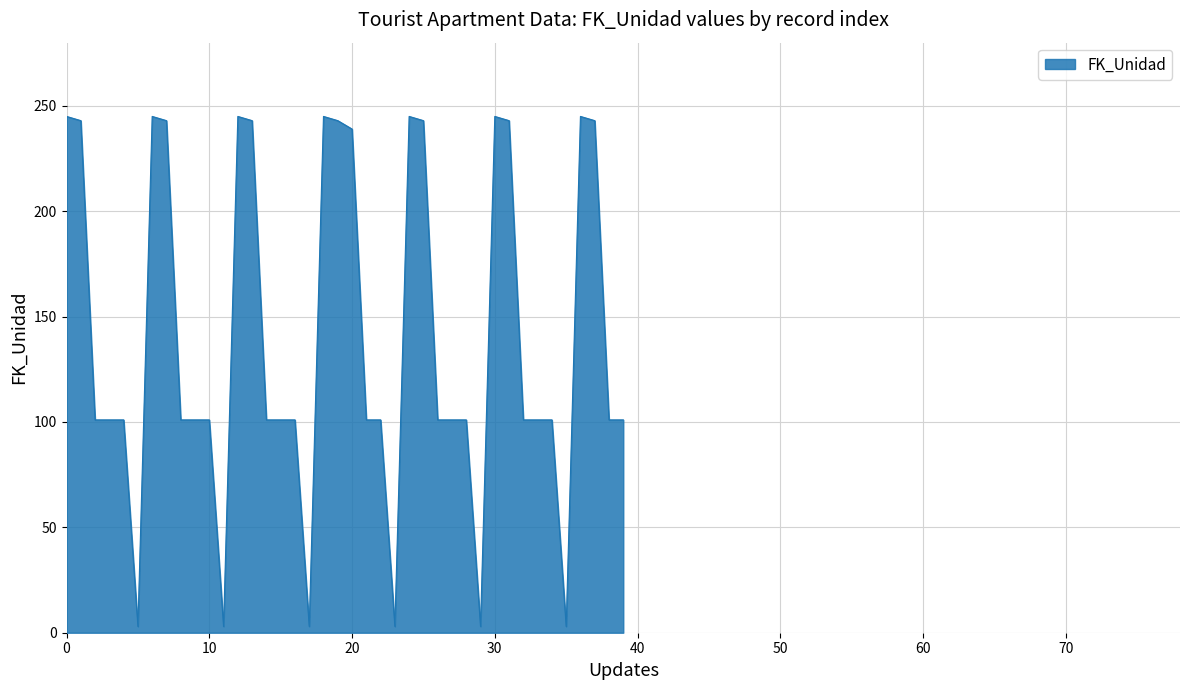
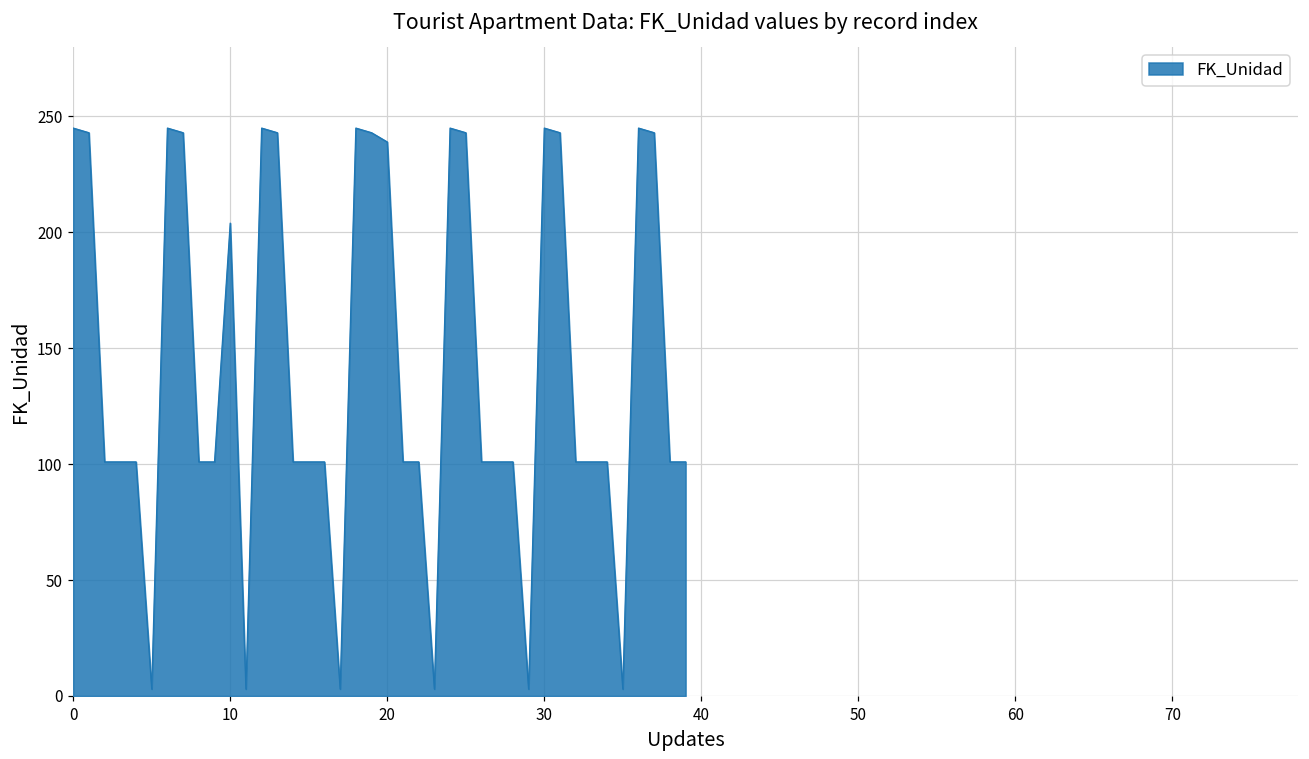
10: 101 -> 204
